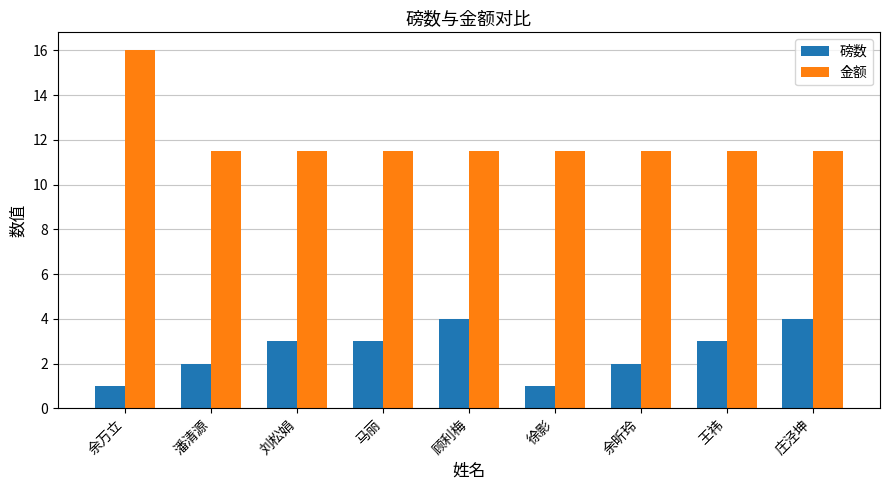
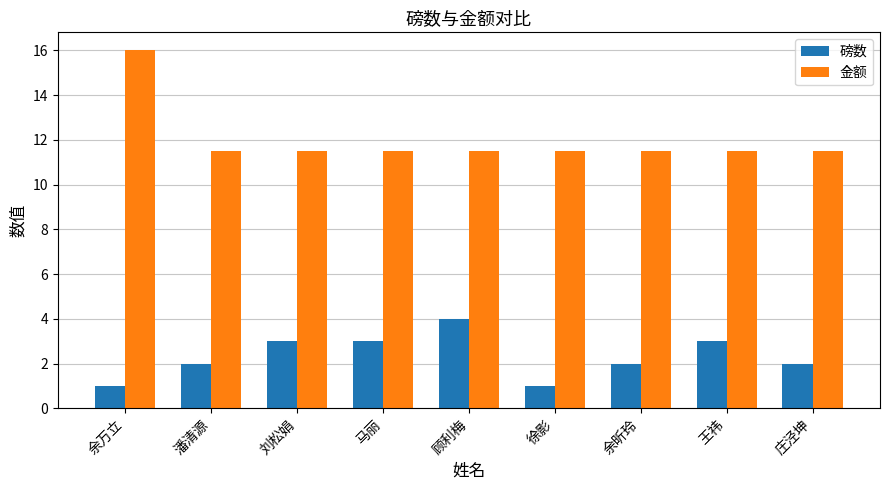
磅数, 庄泾坤: 4 -> 2
